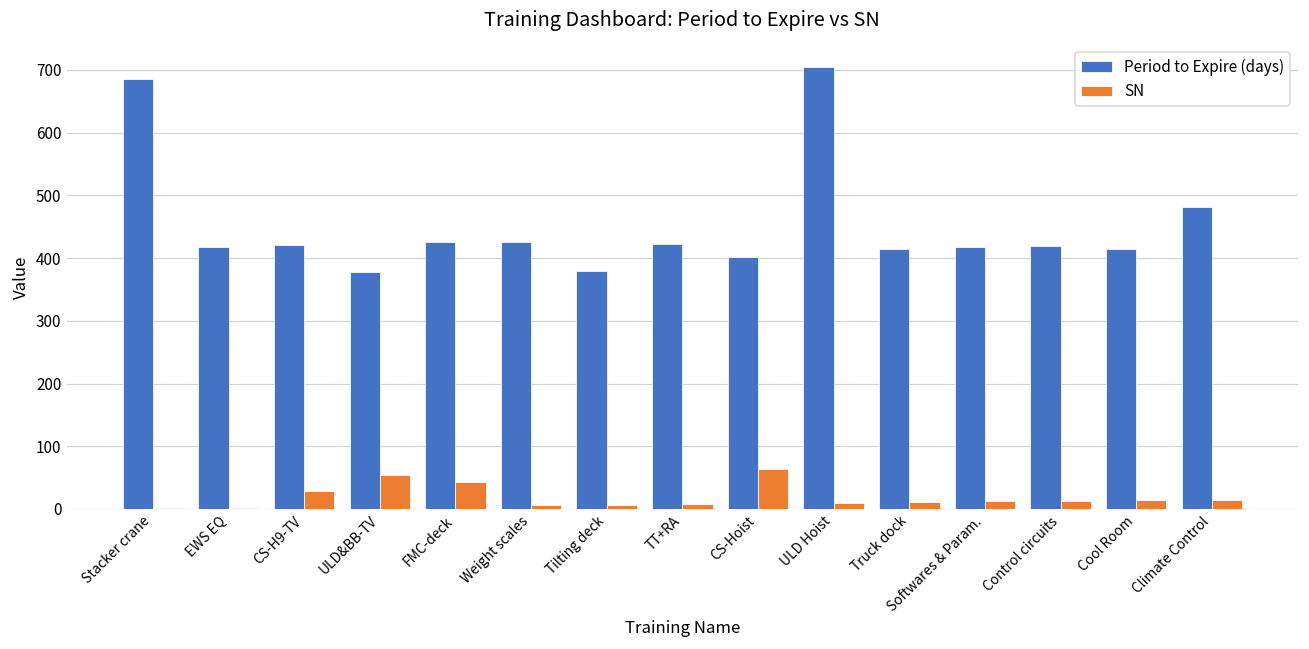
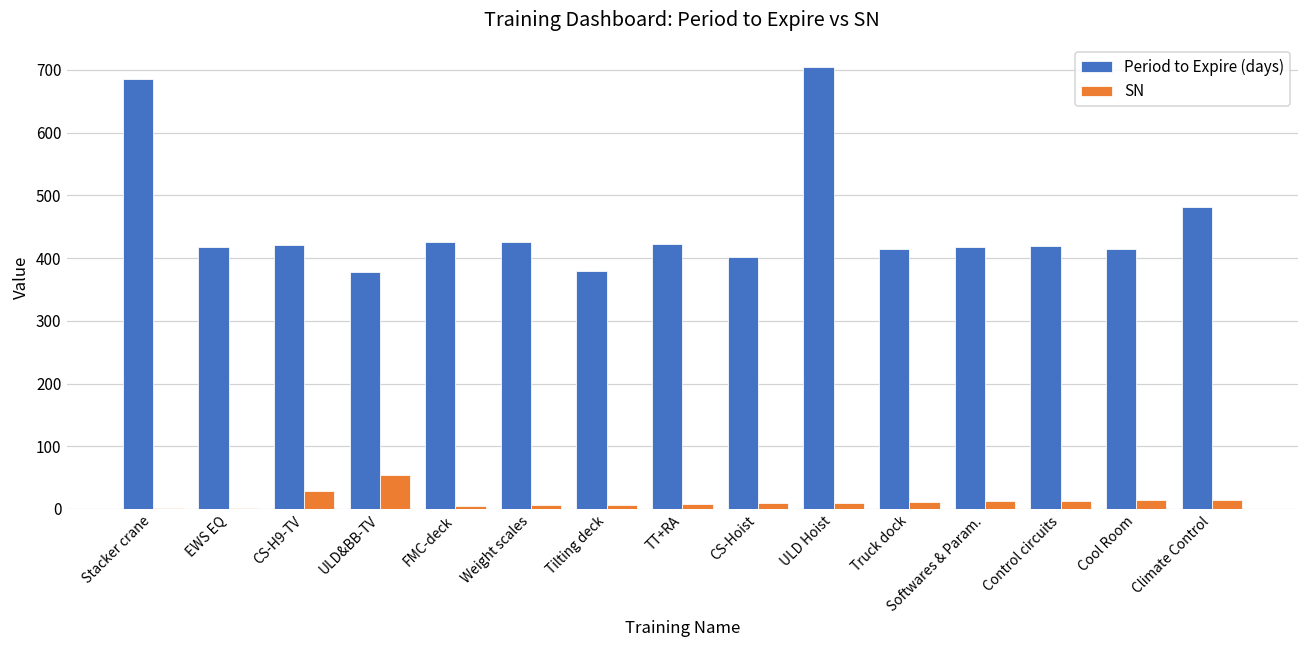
SN, FMC-deck: 40 -> 10
SN, CS-Hoist: 60 -> 10
